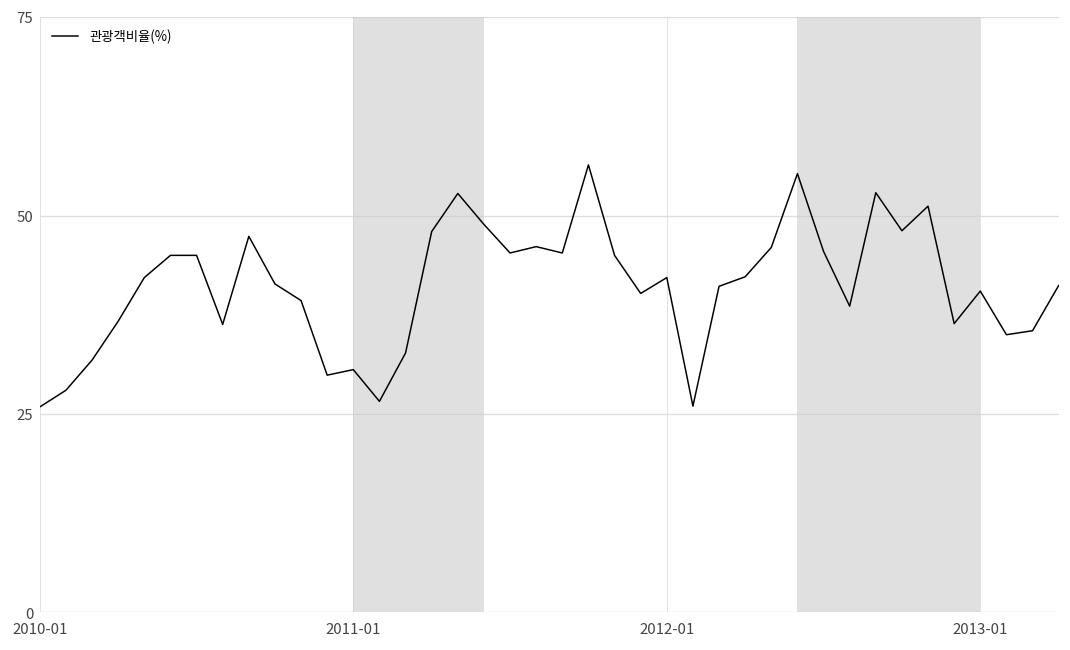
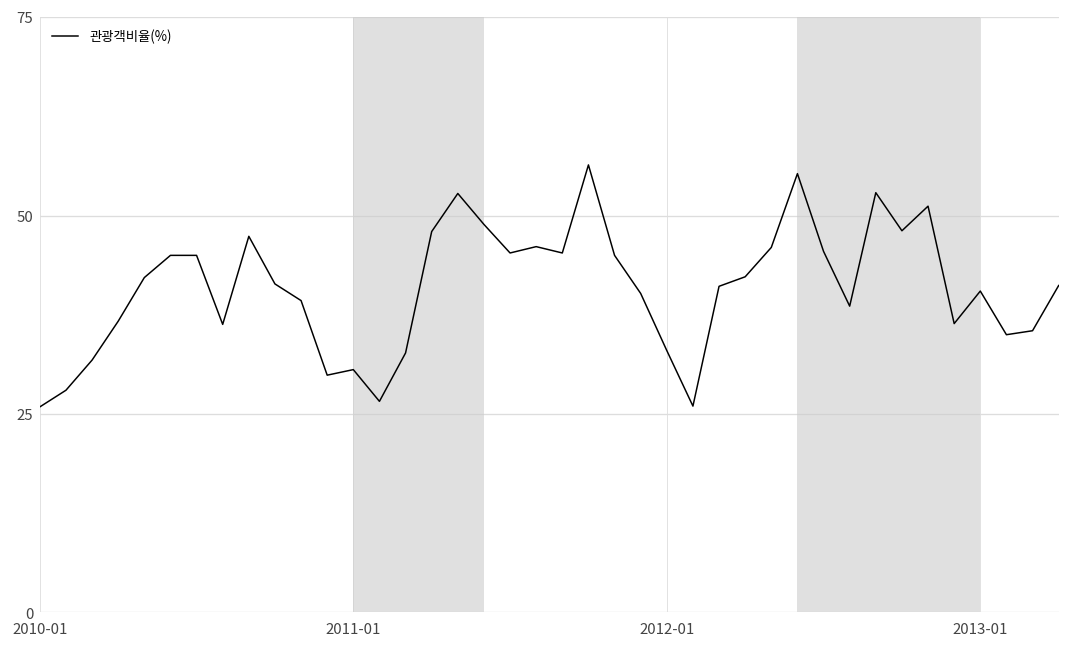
2012-01: 42 -> 33
